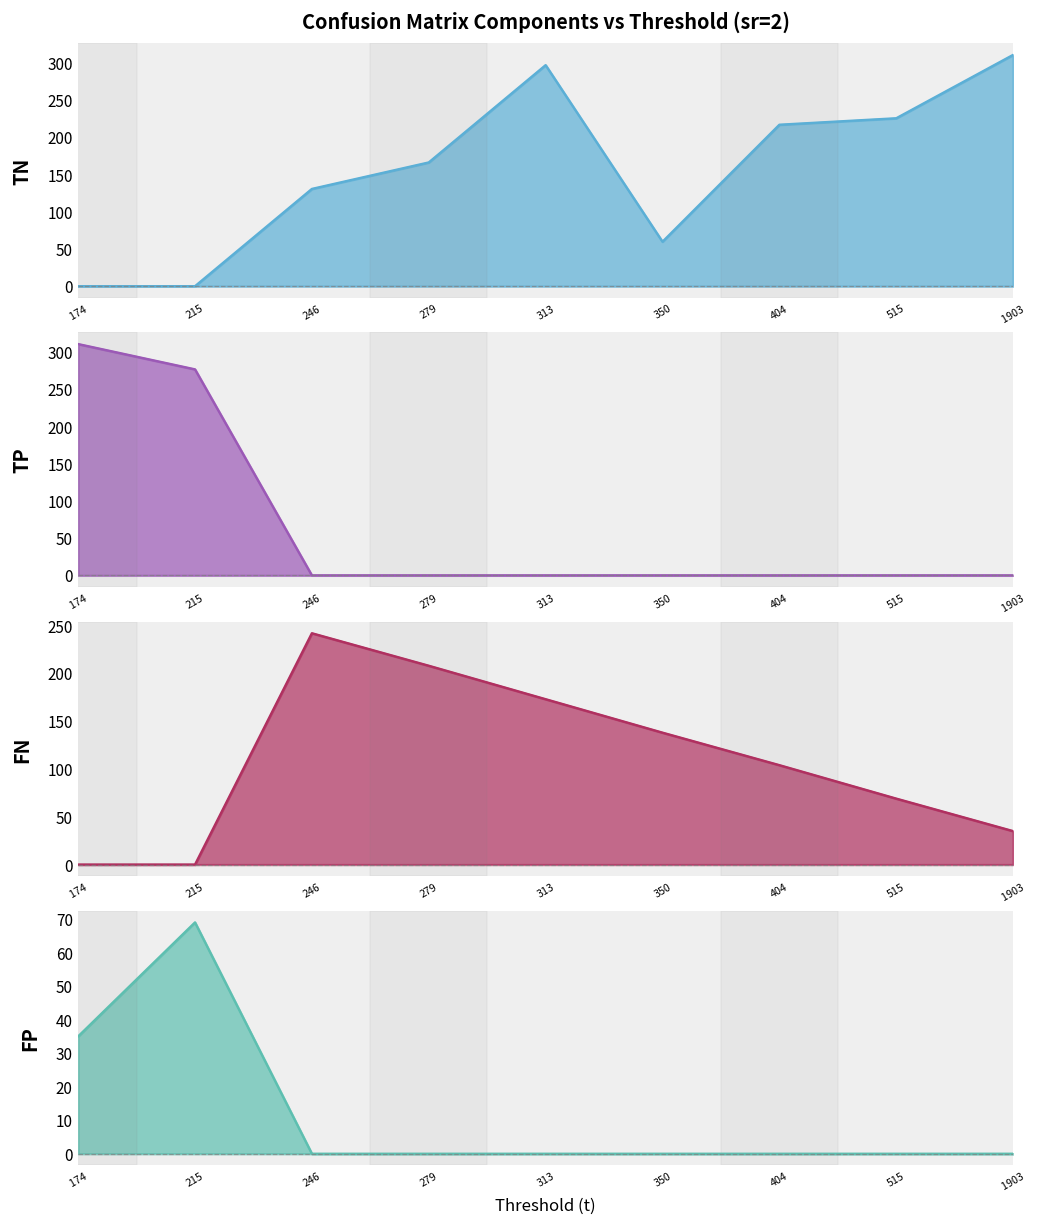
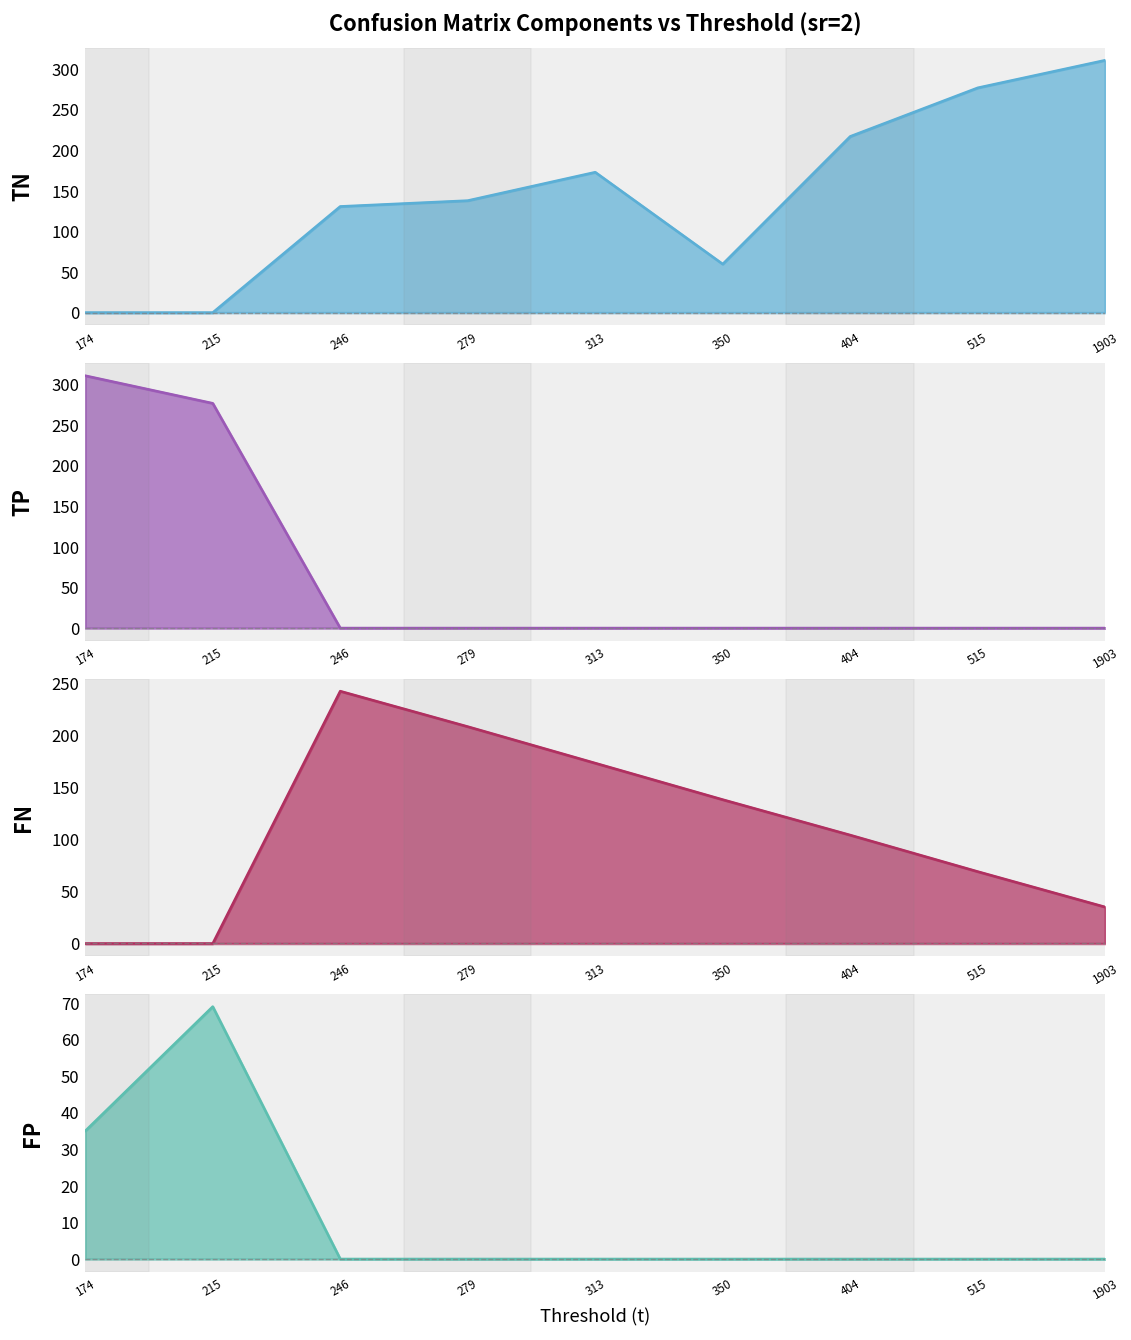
Confusion Matrix Components vs Threshold (sr=2), 279: 170 -> 140
Confusion Matrix Components vs Threshold (sr=2), 313: 300 -> 170
Confusion Matrix Components vs Threshold (sr=2), 515: 230 -> 280
